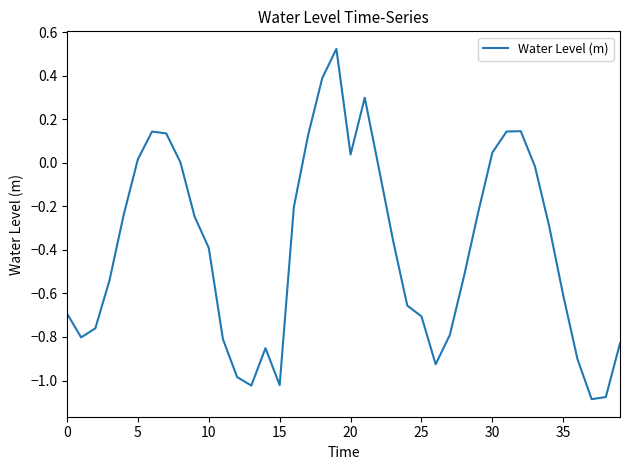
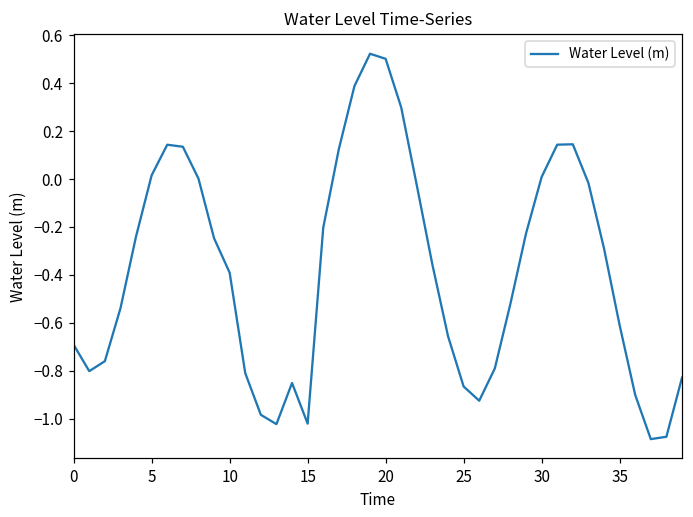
20: 0.04 -> 0.50
25: -0.71 -> -0.87
30: 0.05 -> 0.01
